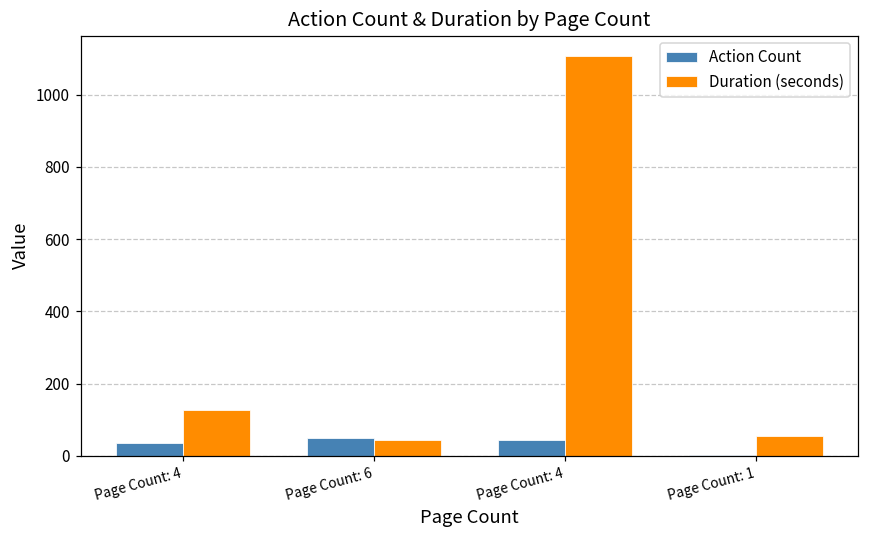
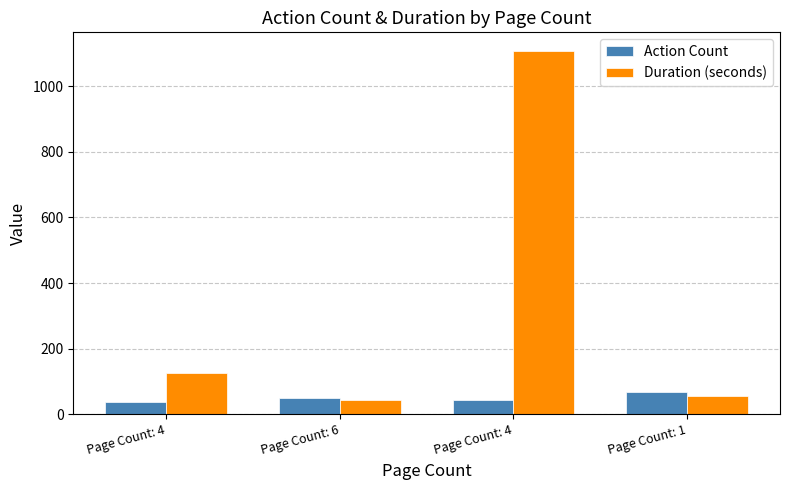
Action Count, Page Count: 1: 0 -> 70
